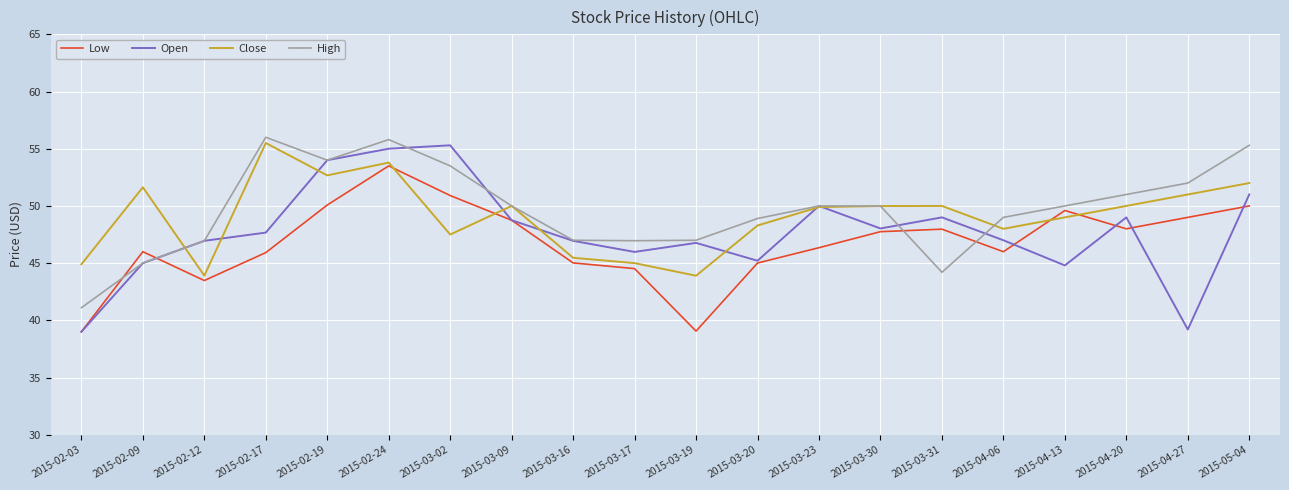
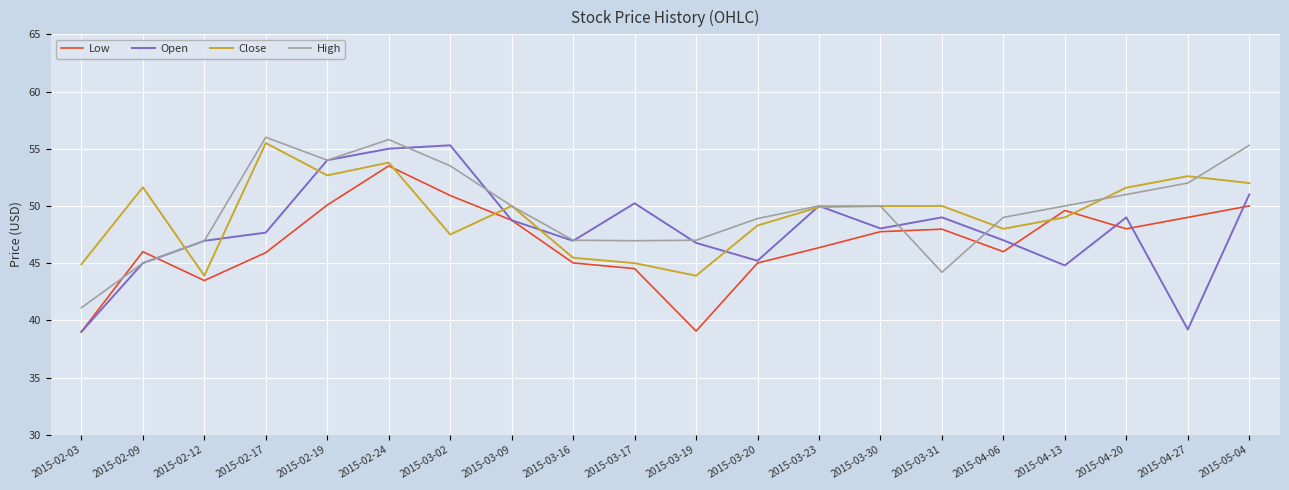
Open, 2015-03-17: 46.0 -> 50.2
Close, 2015-04-20: 50.0 -> 51.6
Close, 2015-04-27: 51.0 -> 52.6
